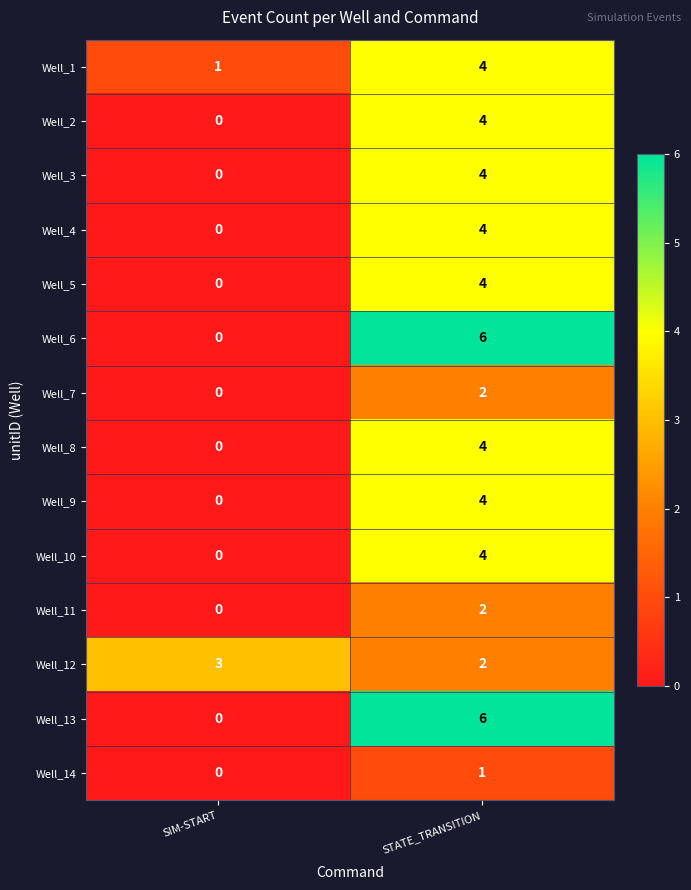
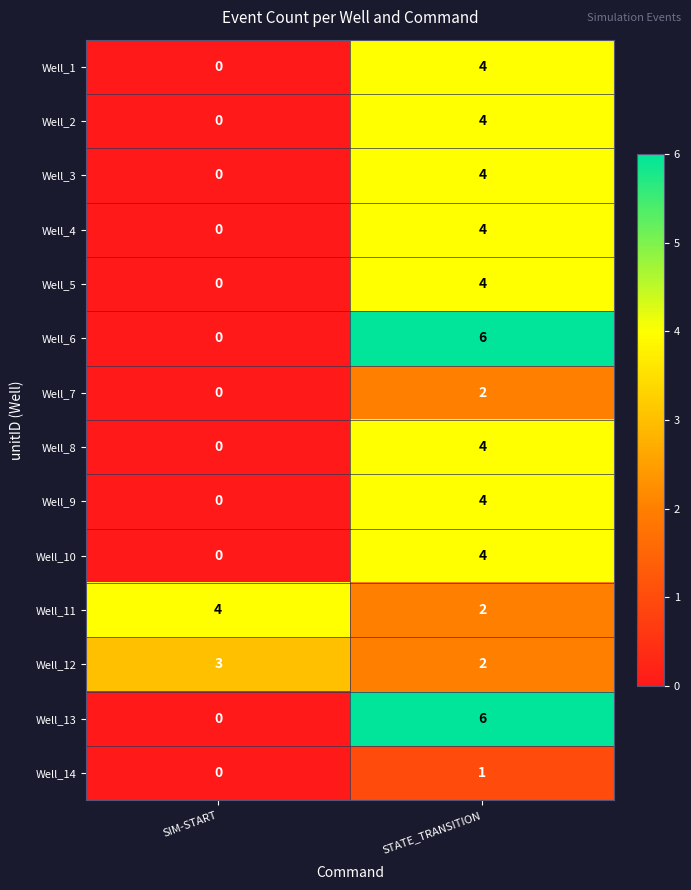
Well_1, SIM-START: 1 -> 0
Well_11, SIM-START: 0 -> 4
